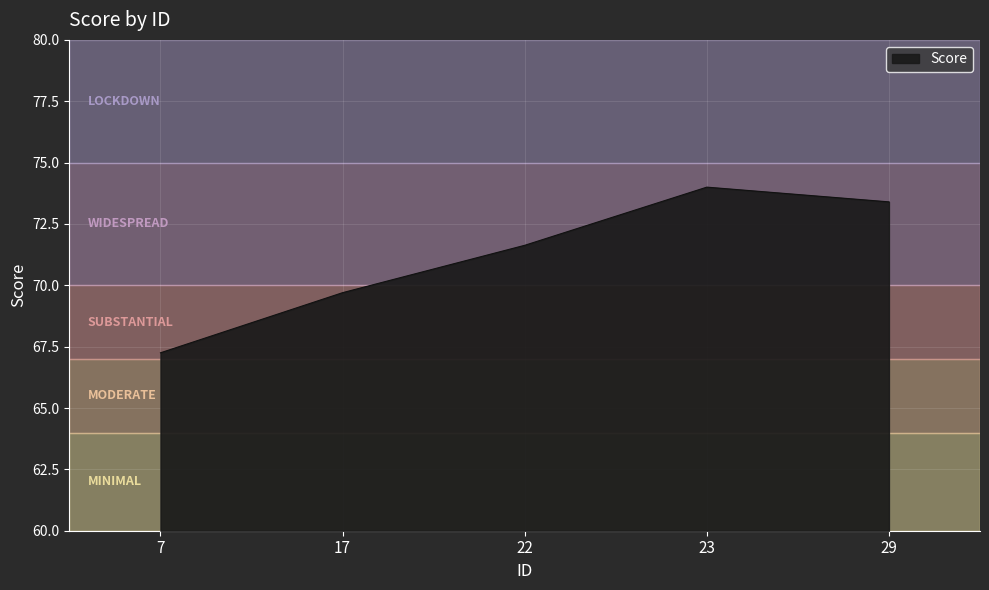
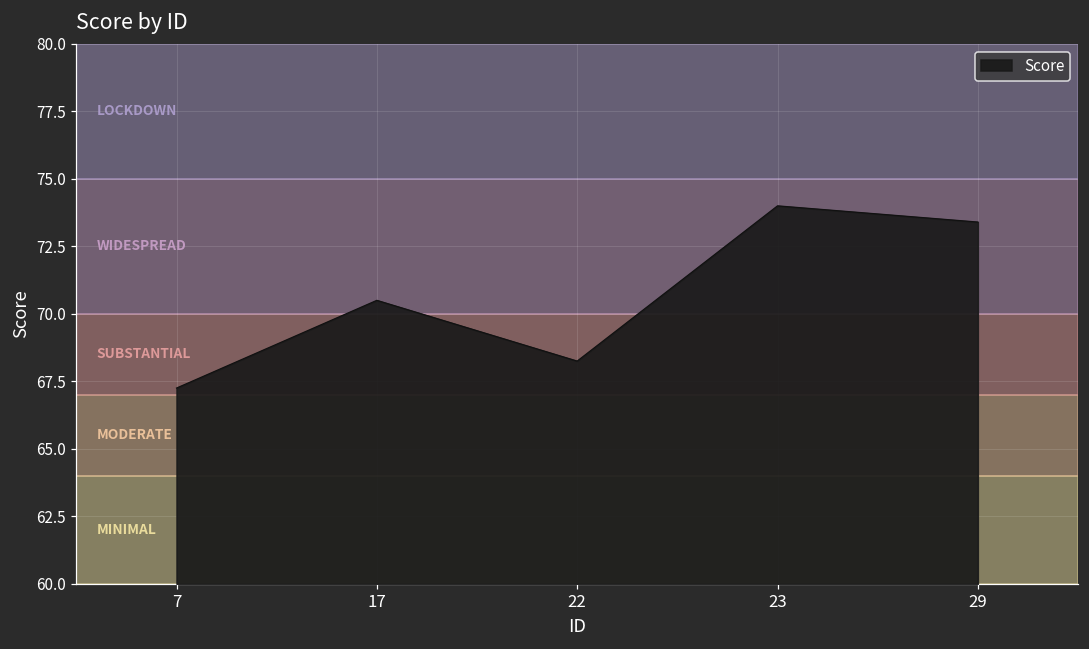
17: 69.7 -> 70.5
22: 71.6 -> 68.3
